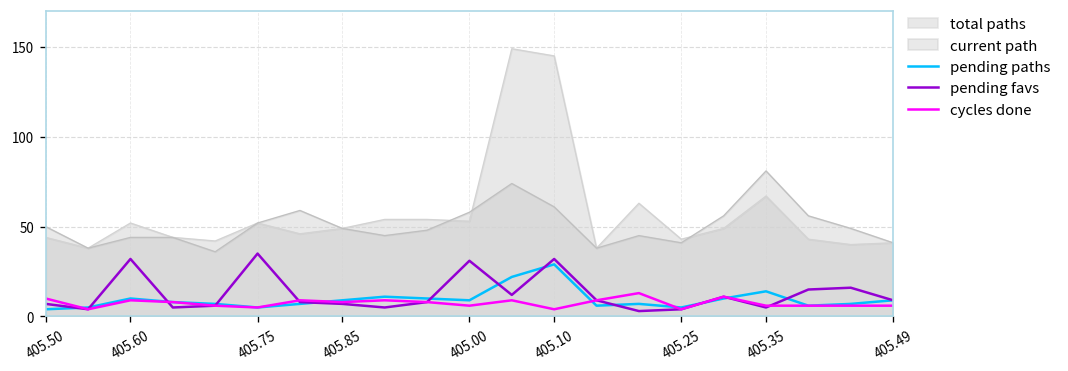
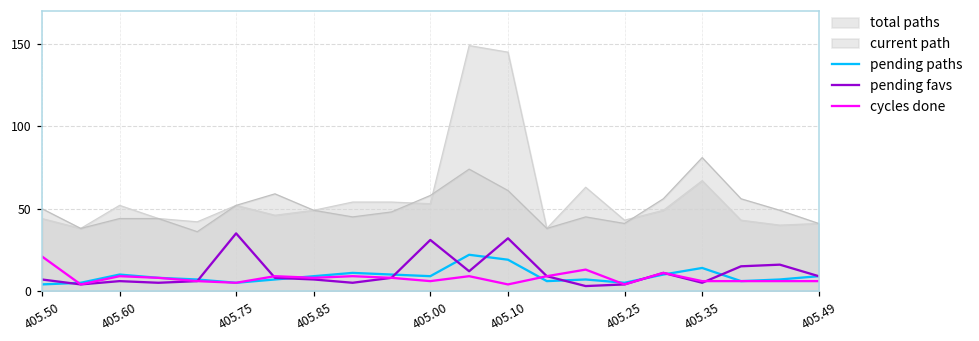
cycles done, 405.50: 10 -> 21
pending favs, 405.60: 32 -> 6
pending paths, 405.10: 29 -> 19
